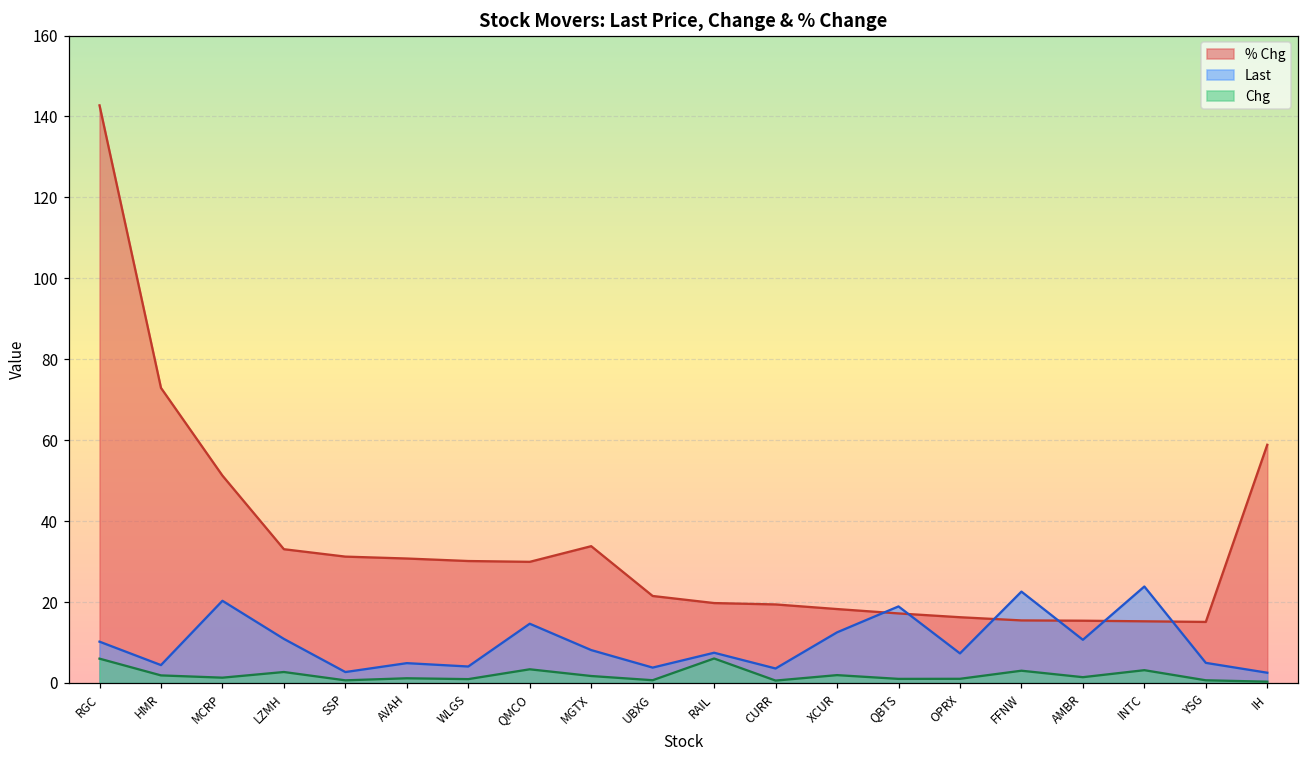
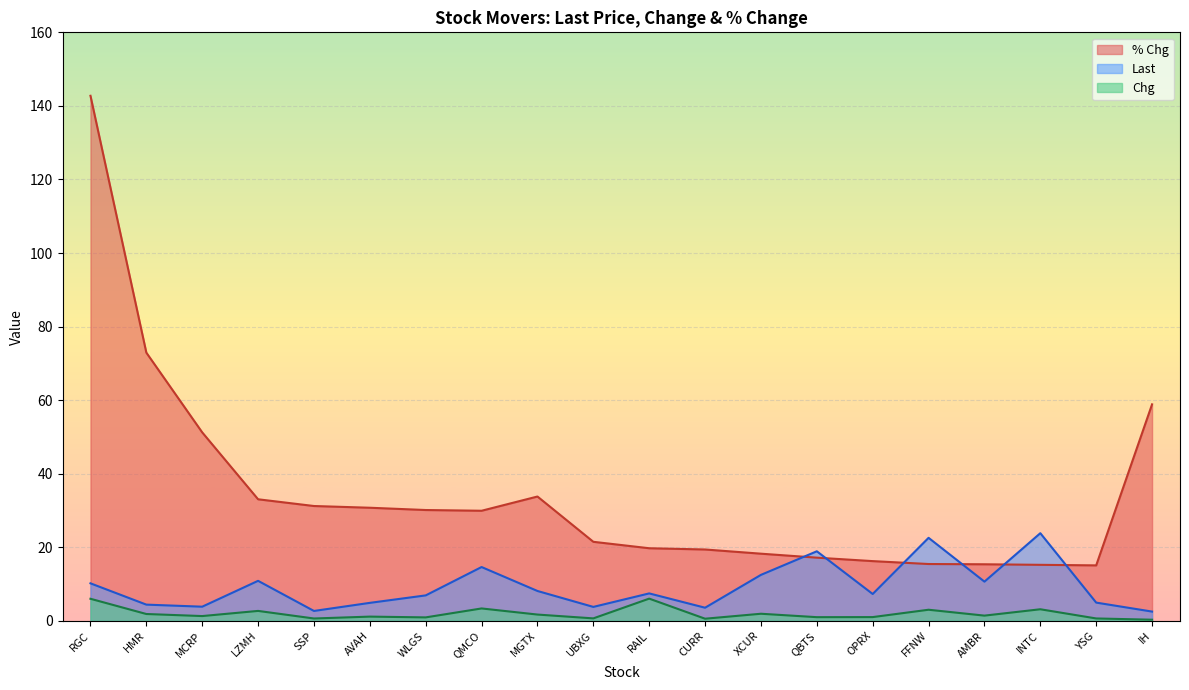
Last, MCRP: 20 -> 4
Last, WLGS: 4 -> 7
